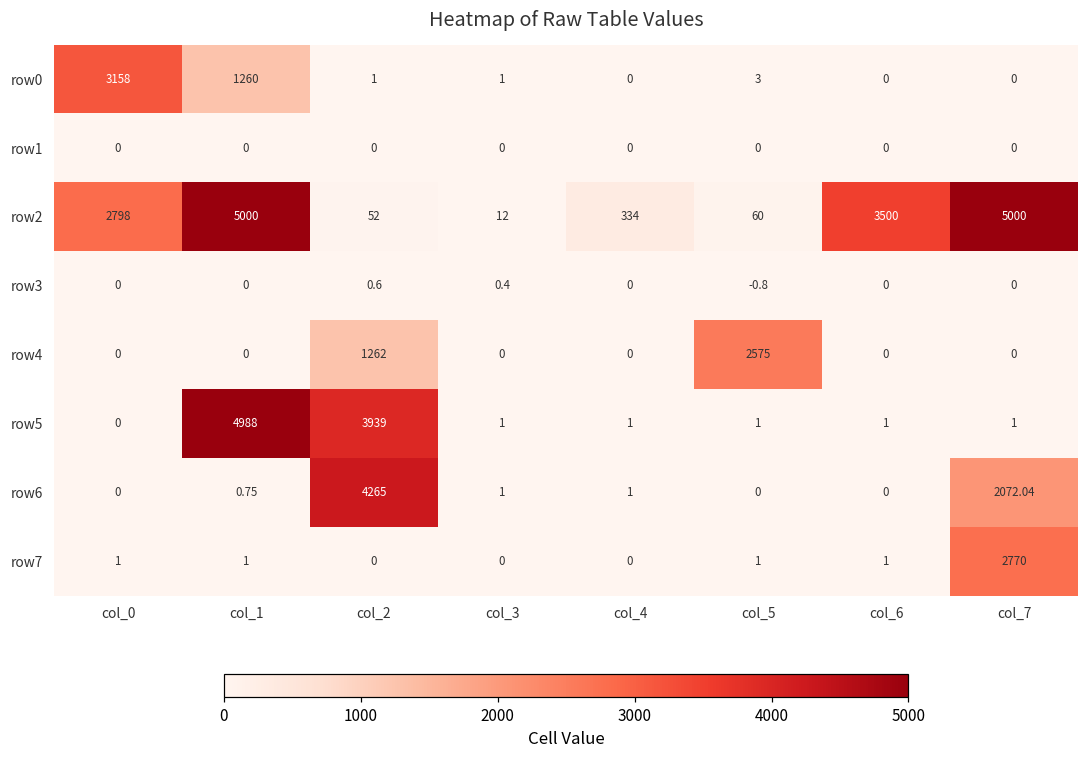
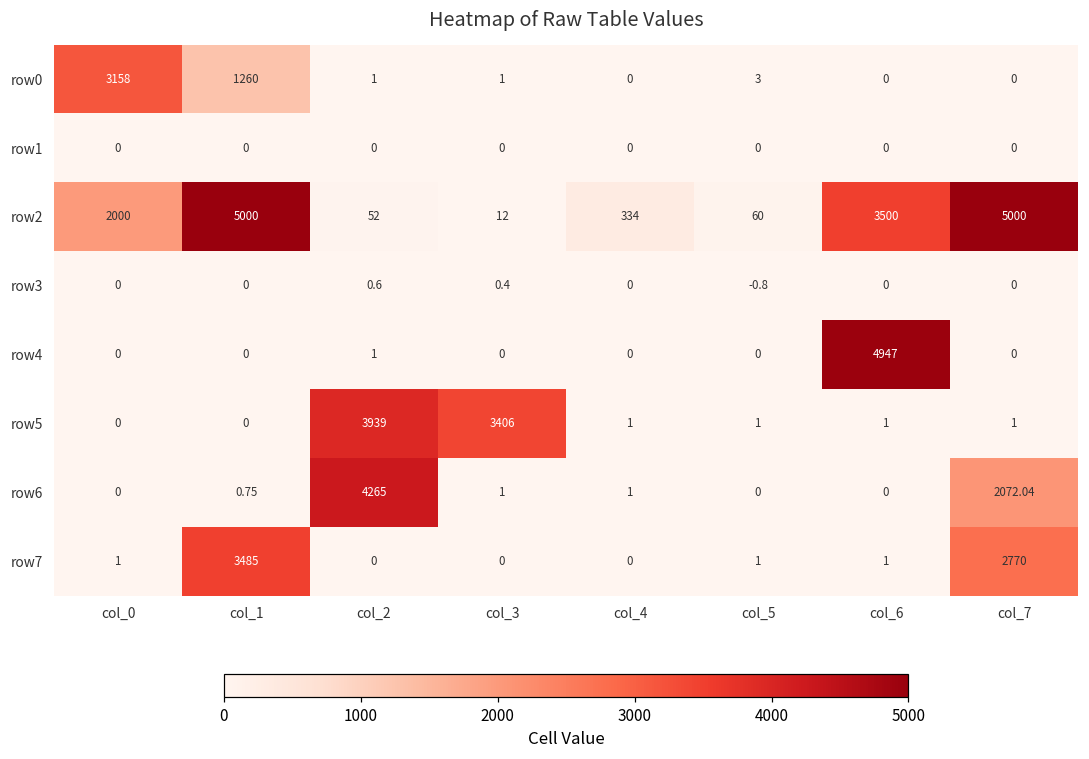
row2, col_0: 2798 -> 2000
row4, col_2: 1262 -> 1
row4, col_5: 2575 -> 0
row4, col_6: 0 -> 4947
row5, col_1: 4988 -> 0
row5, col_3: 1 -> 3406
row7, col_1: 1 -> 3485
